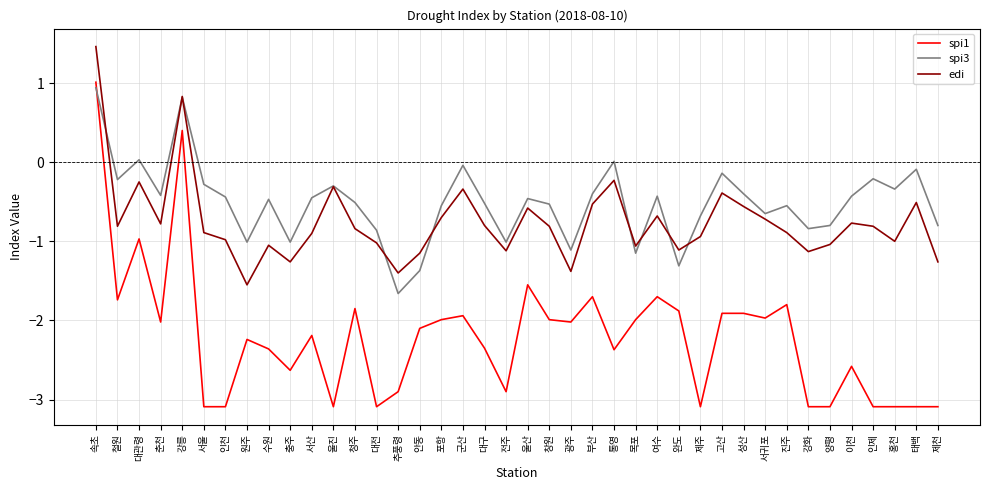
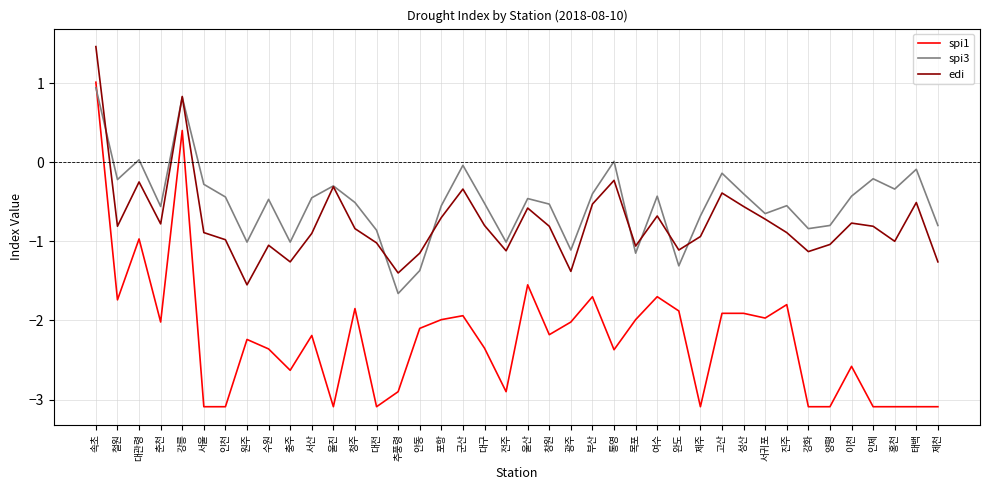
spi3, 춘천: -0.4 -> -0.6
spi1, 창원: -2.0 -> -2.2
